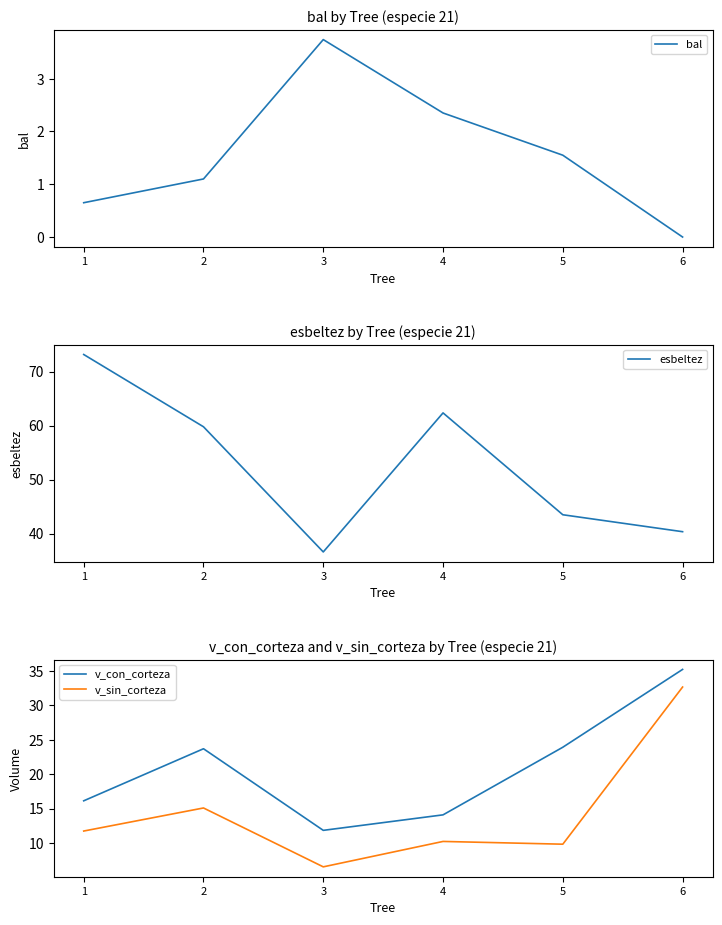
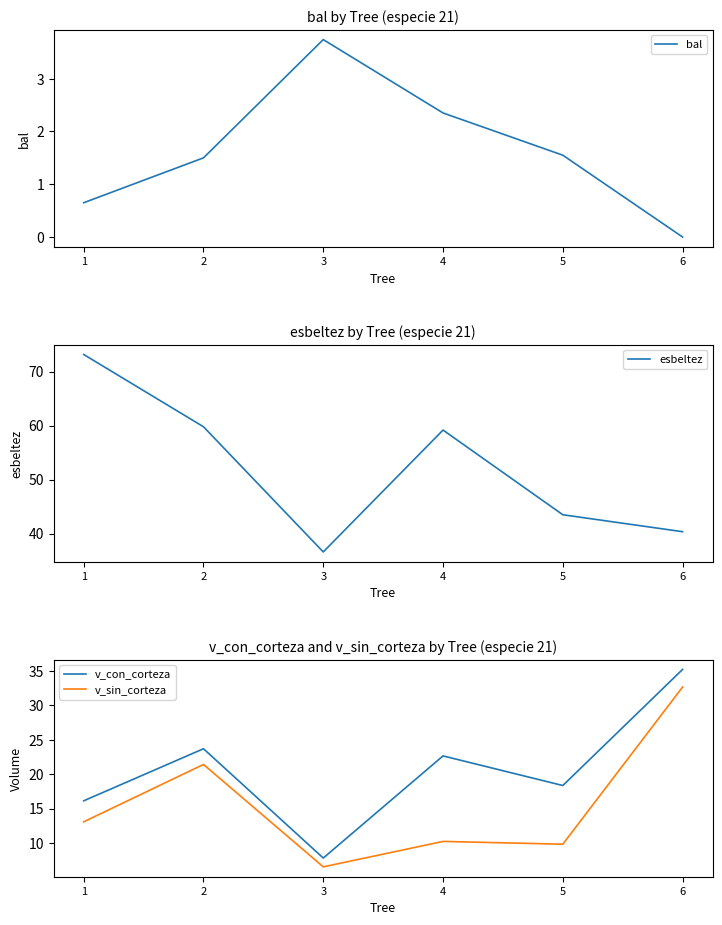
bal by Tree (especie 21), 2: 1.1 -> 1.5
esbeltez by Tree (especie 21), 4: 62 -> 59
v_con_corteza and v_sin_corteza by Tree (especie 21), v_sin_corteza, 1: 12 -> 13
v_con_corteza and v_sin_corteza by Tree (especie 21), v_sin_corteza, 2: 15 -> 21
v_con_corteza and v_sin_corteza by Tree (especie 21), v_con_corteza, 3: 12 -> 8
v_con_corteza and v_sin_corteza by Tree (especie 21), v_con_corteza, 4: 14 -> 23
v_con_corteza and v_sin_corteza by Tree (especie 21), v_con_corteza, 5: 24 -> 18
